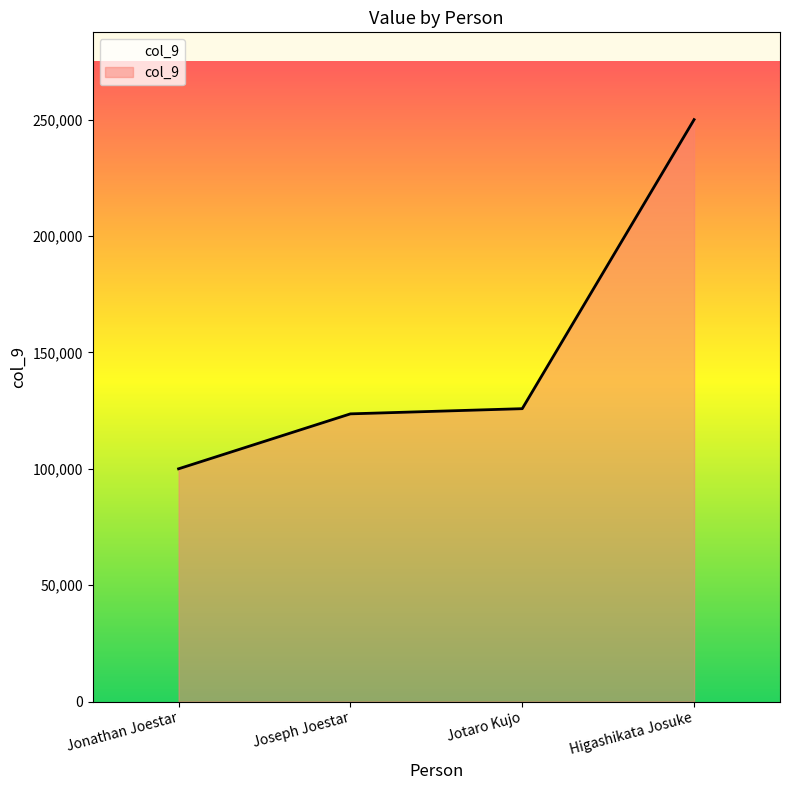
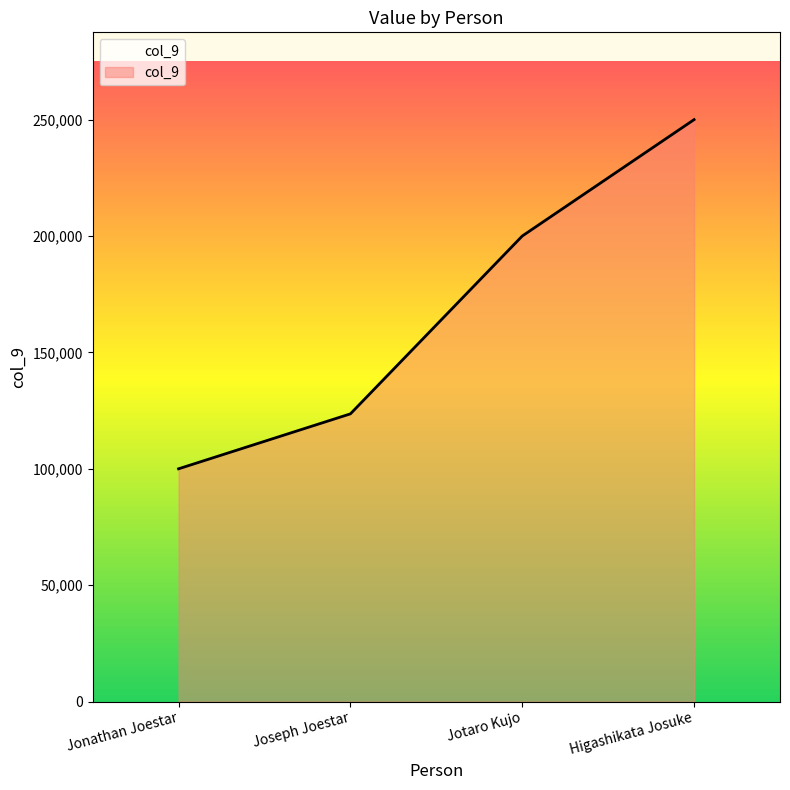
Jotaro Kujo: 126,000 -> 200,000
